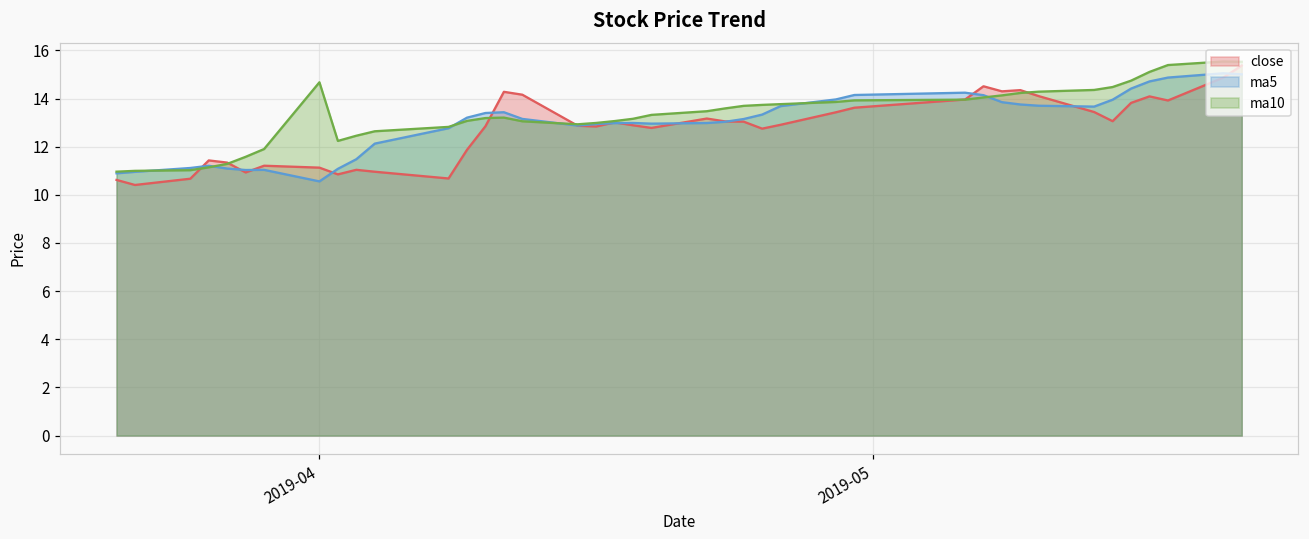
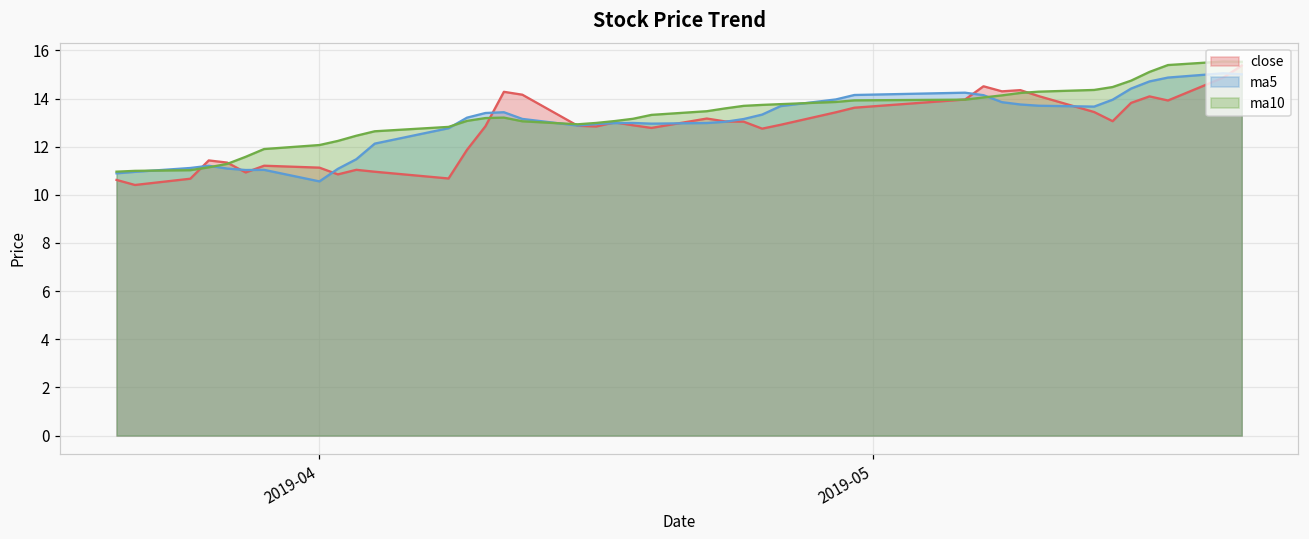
ma10, 2019-04: 14.7 -> 12.1
